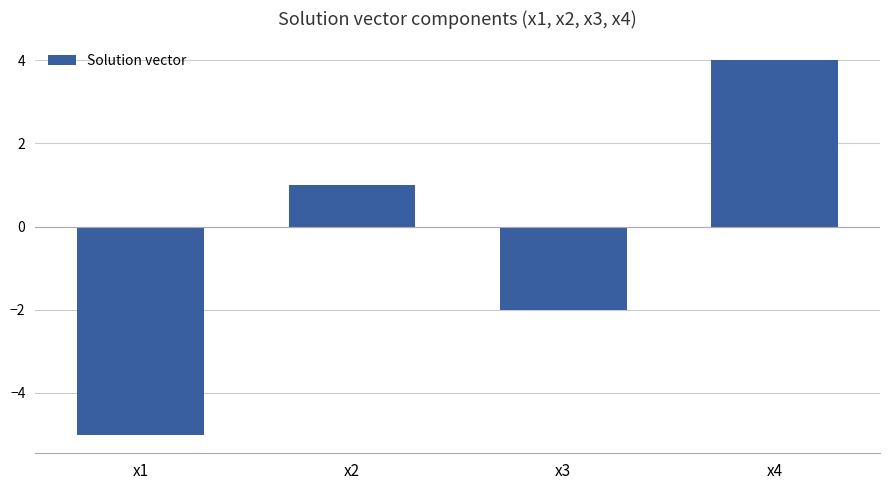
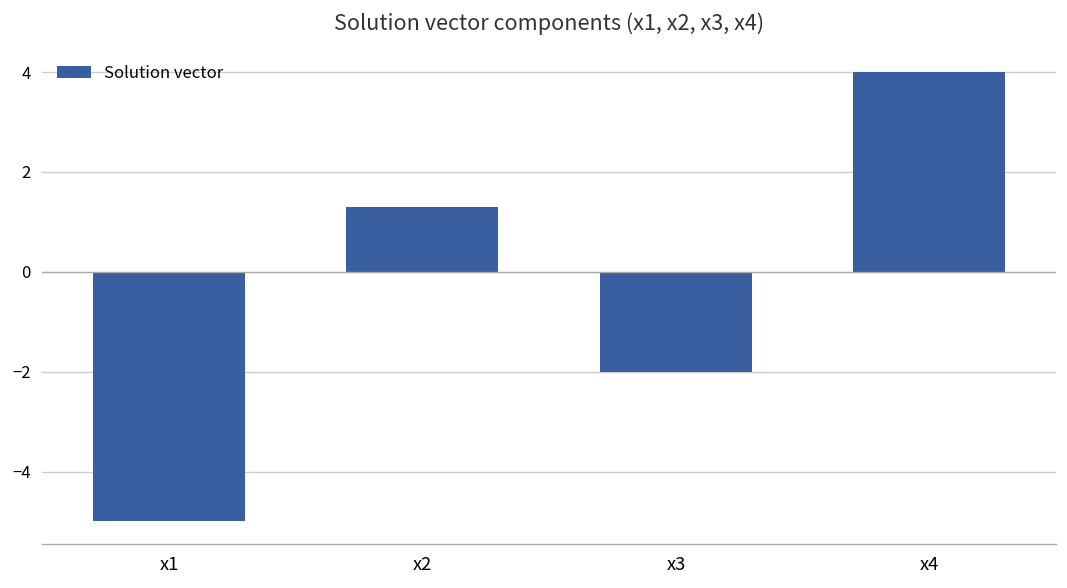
x2: 1.0 -> 1.3
